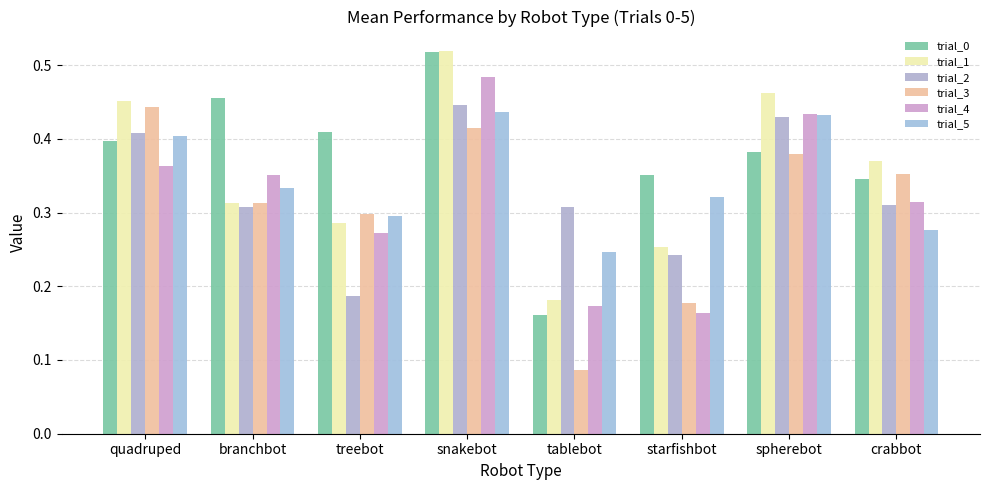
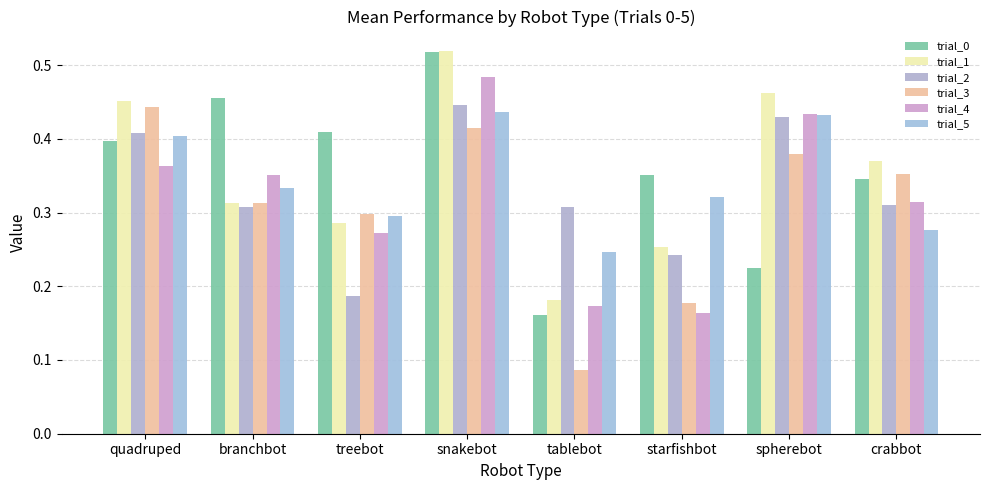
trial_0, spherebot: 0.38 -> 0.23
